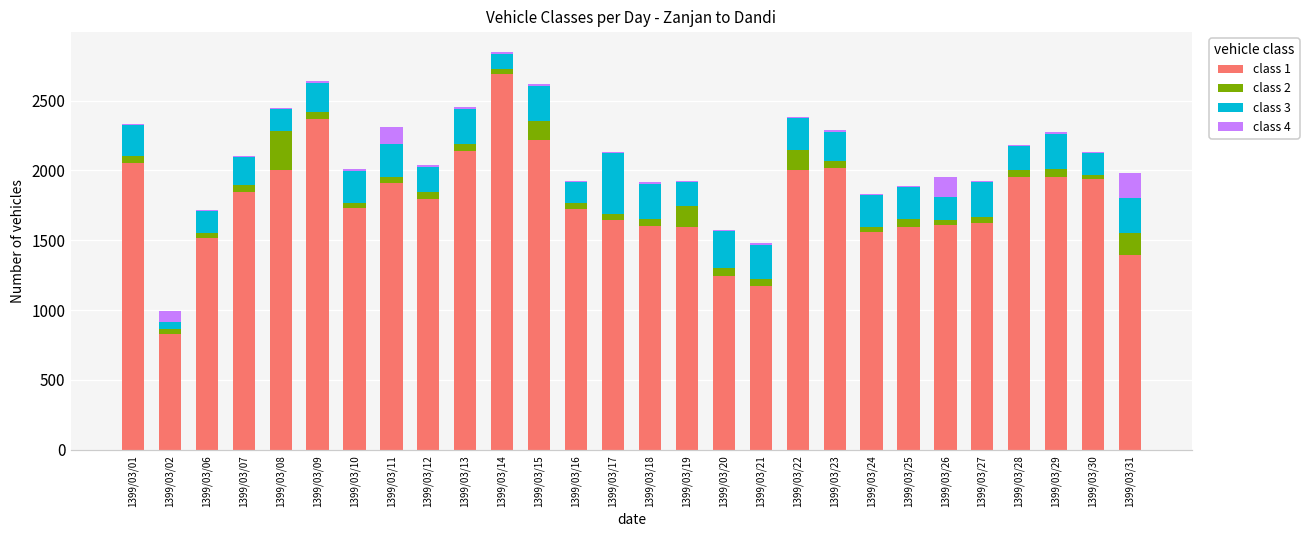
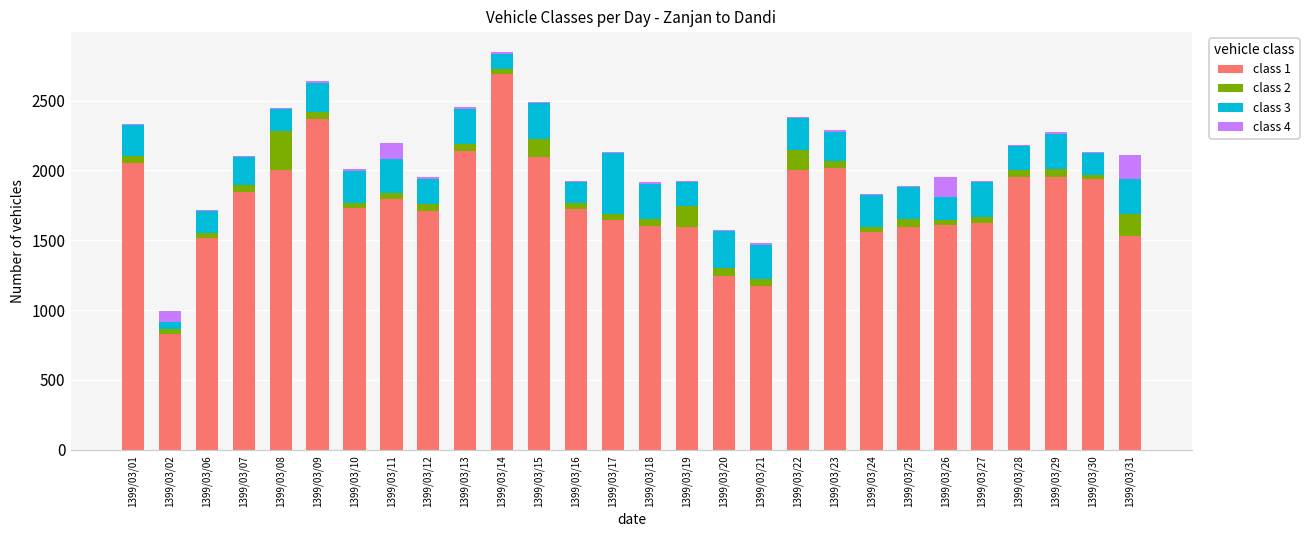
class 1, 1399/03/11: 1910 -> 1800
class 1, 1399/03/12: 1790 -> 1710
class 1, 1399/03/15: 2220 -> 2100
class 1, 1399/03/31: 1400 -> 1530
